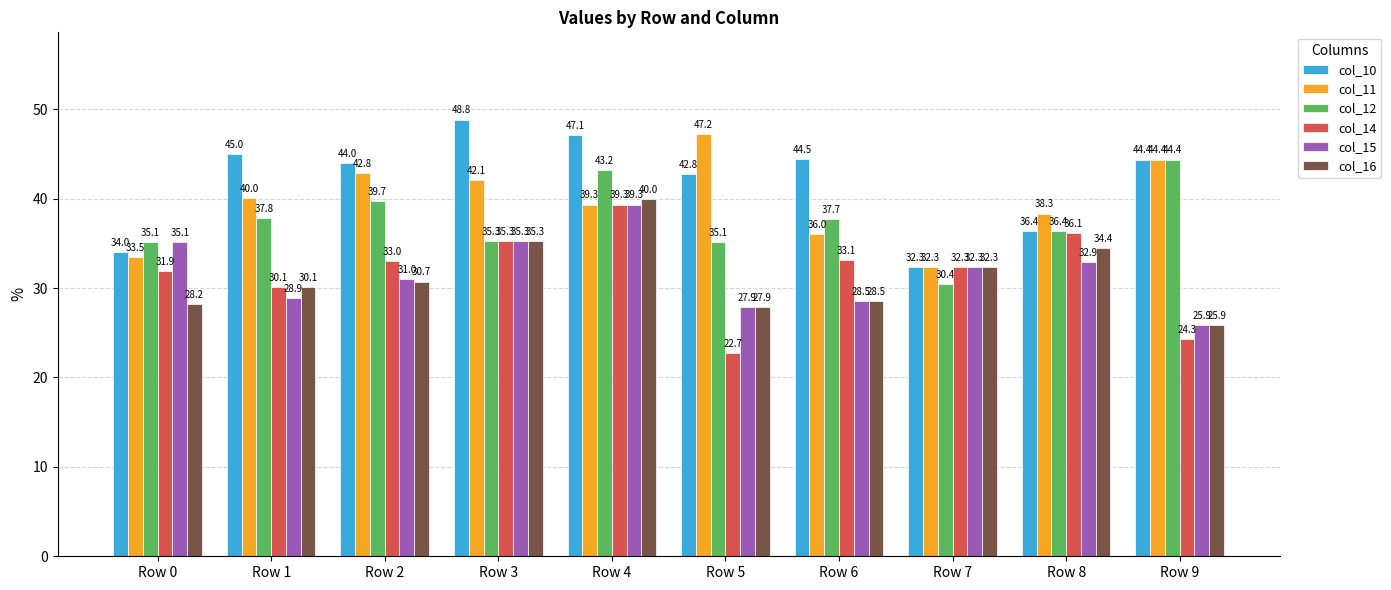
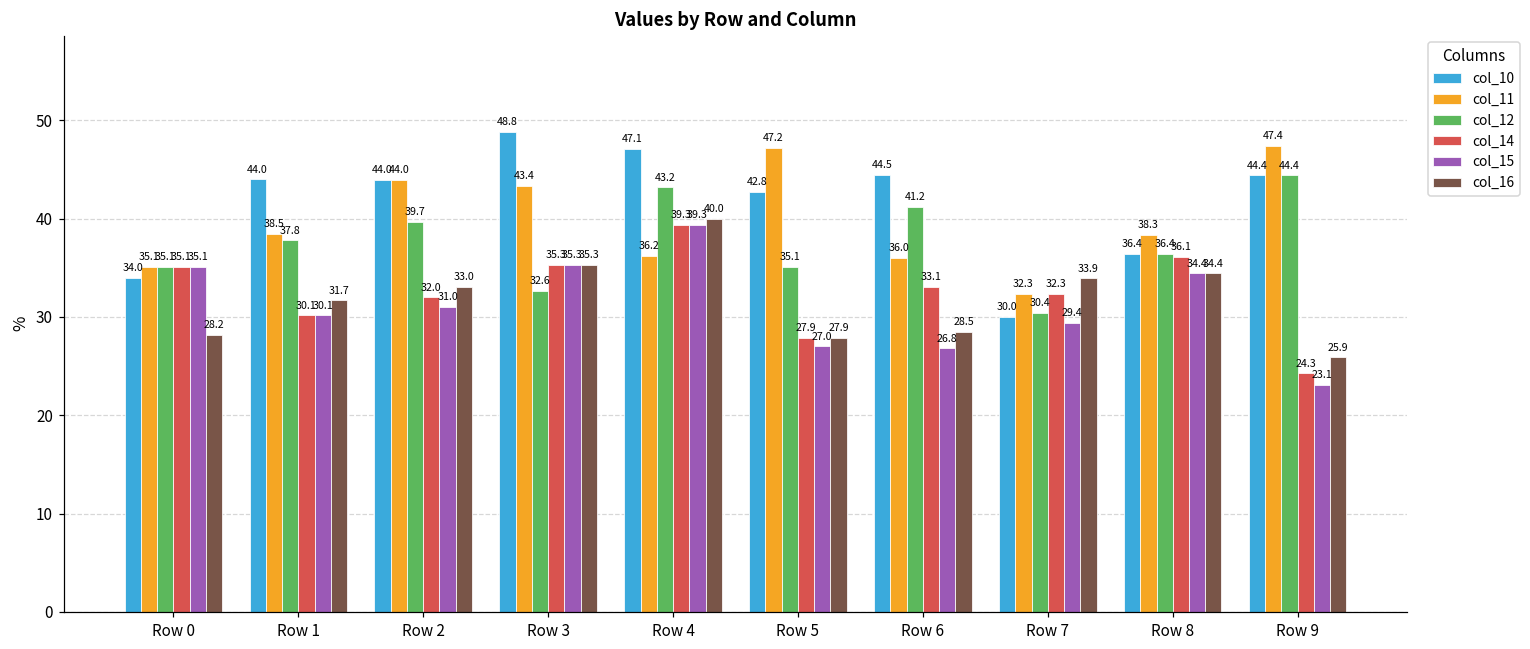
col_11, Row 0: 33.5 -> 35.1
col_14, Row 0: 31.9 -> 35.1
col_10, Row 1: 45.0 -> 44.0
col_11, Row 1: 40.0 -> 38.5
col_15, Row 1: 28.9 -> 30.1
col_16, Row 1: 30.1 -> 31.7
col_11, Row 2: 42.8 -> 44.0
col_14, Row 2: 33.0 -> 32.0
col_16, Row 2: 30.7 -> 33.0
col_11, Row 3: 42.1 -> 43.4
col_12, Row 3: 35.3 -> 32.6
col_11, Row 4: 39.3 -> 36.2
col_14, Row 5: 22.7 -> 27.9
col_15, Row 5: 27.9 -> 27.0
col_12, Row 6: 37.7 -> 41.2
col_15, Row 6: 28.5 -> 26.8
col_10, Row 7: 32.3 -> 30.0
col_15, Row 7: 32.3 -> 29.4
col_16, Row 7: 32.3 -> 33.9
col_15, Row 8: 32.9 -> 34.4
col_11, Row 9: 44.4 -> 47.4
col_15, Row 9: 25.9 -> 23.1
